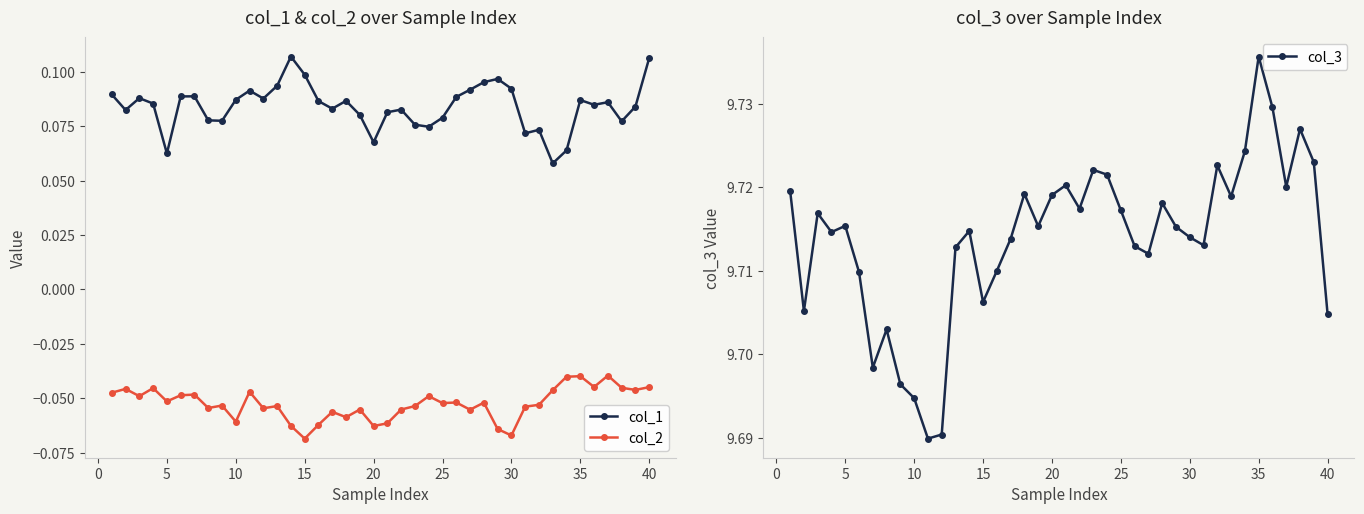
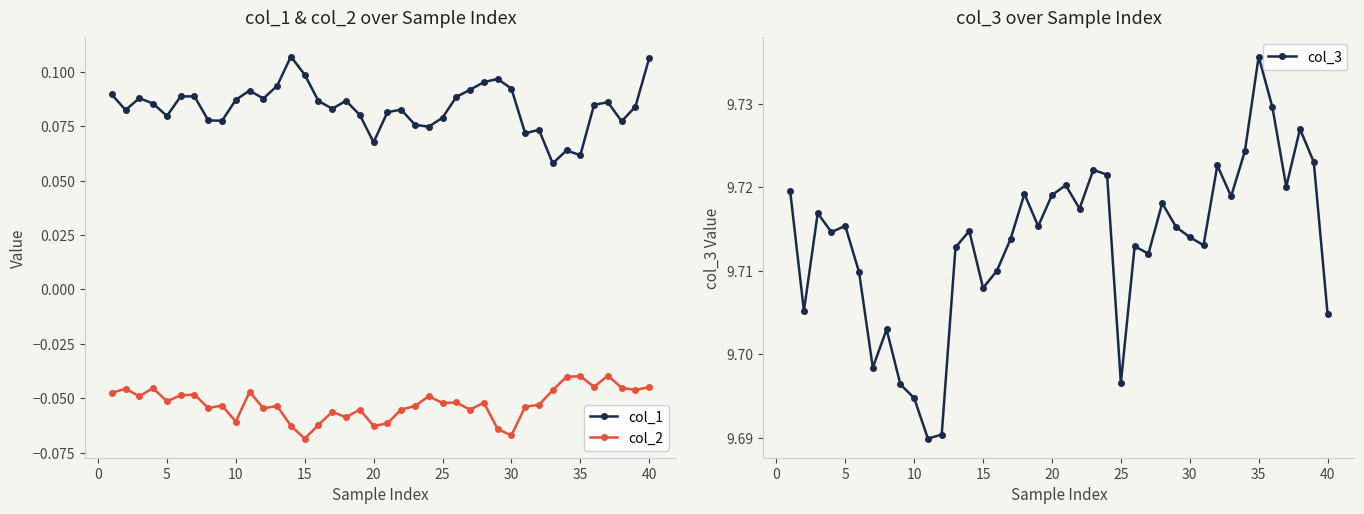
col_1 & col_2 over Sample Index, col_1, 5: 0.063 -> 0.080
col_1 & col_2 over Sample Index, col_1, 35: 0.087 -> 0.062
col_3 over Sample Index, 15: 9.706 -> 9.708
col_3 over Sample Index, 25: 9.717 -> 9.697
